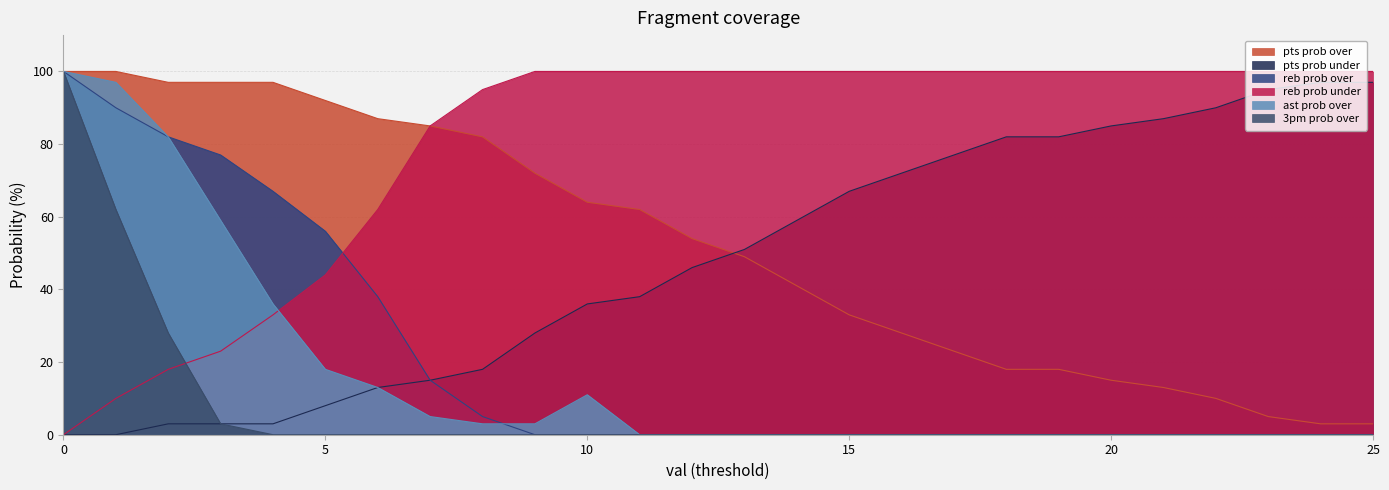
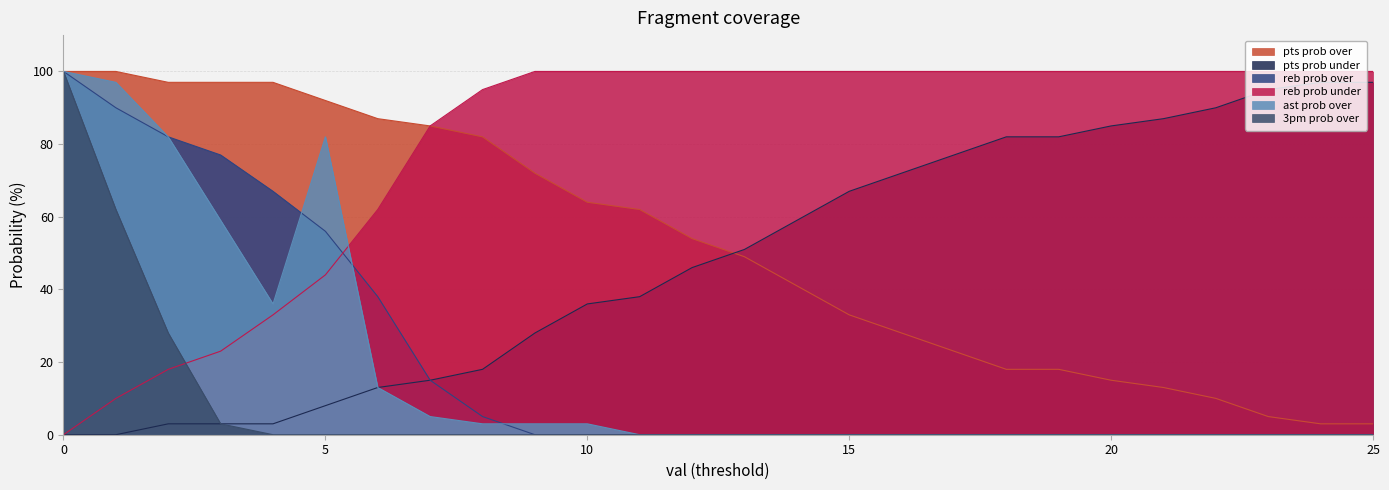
ast prob over, 5: 18 -> 82
ast prob over, 10: 11 -> 3
